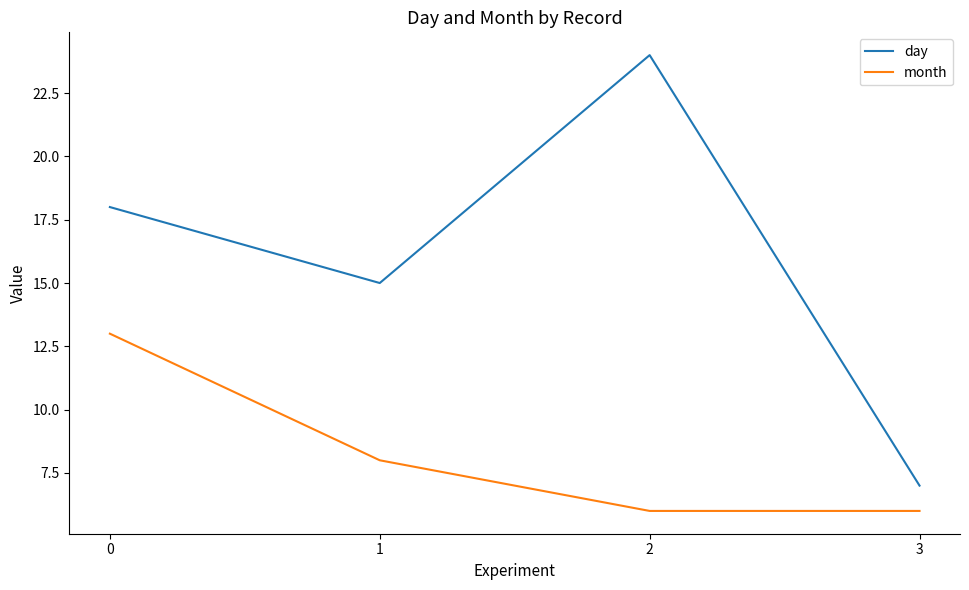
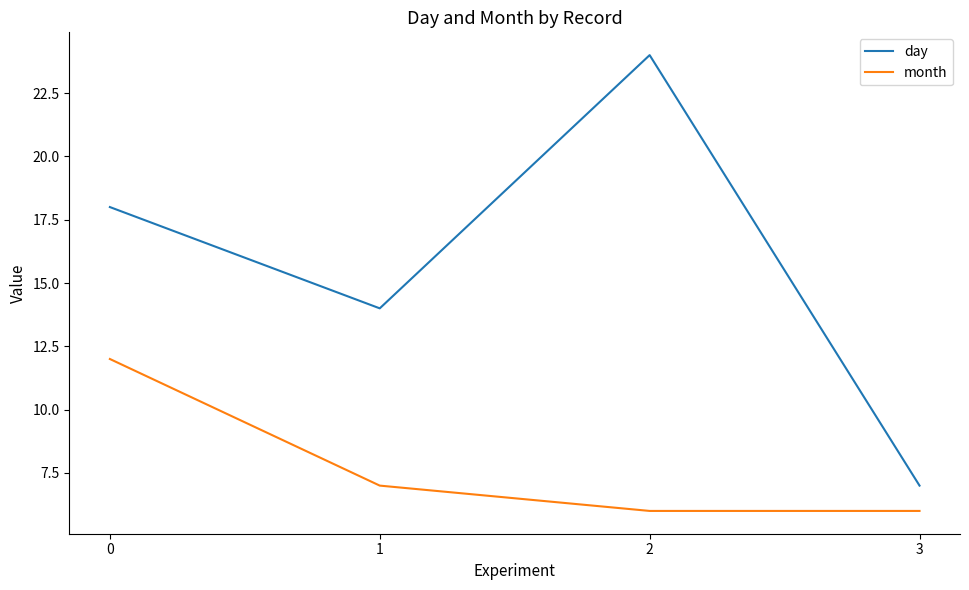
month, 0: 13 -> 12
day, 1: 15 -> 14
month, 1: 8 -> 7
